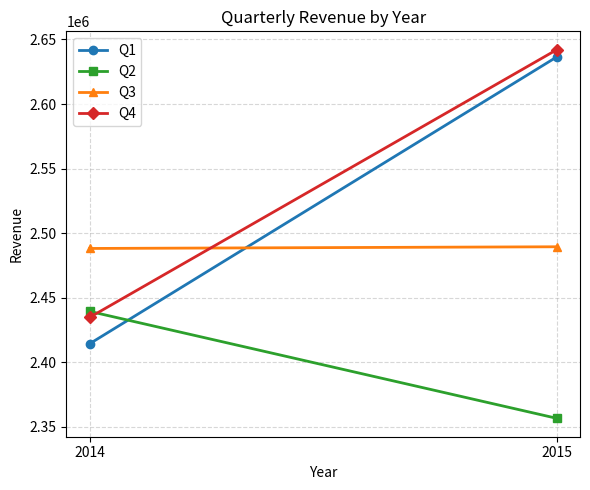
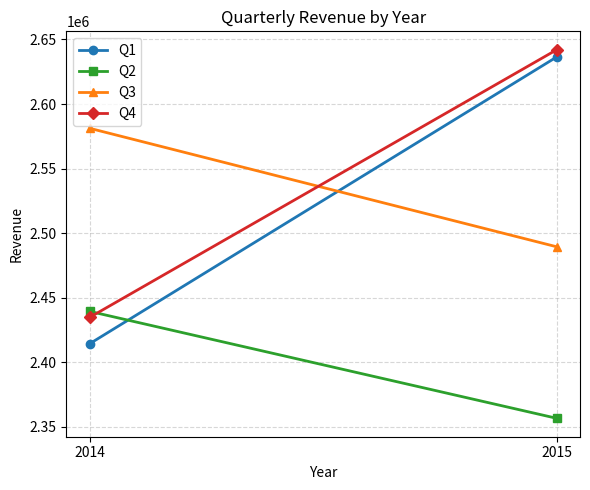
Q3, 2014: 2488000 -> 2581000
